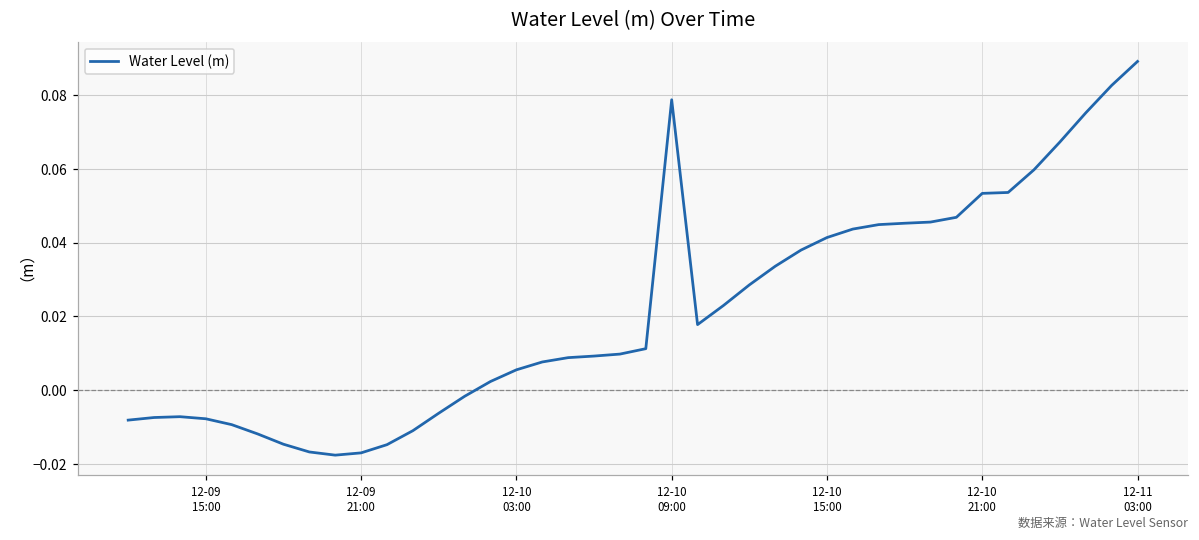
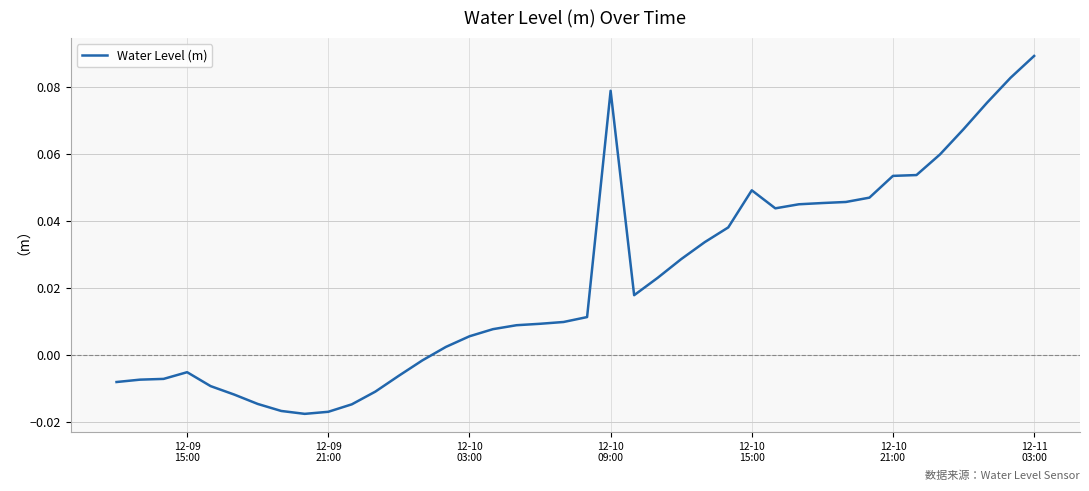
12-09 15:00: -0.008 -> -0.005
12-10 15:00: 0.041 -> 0.049
